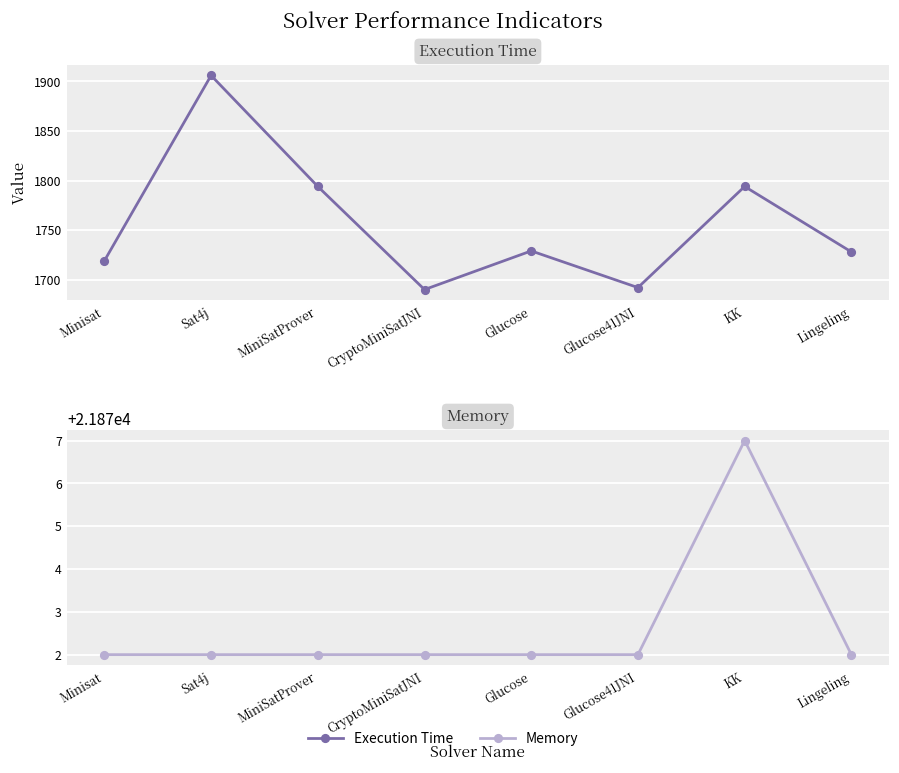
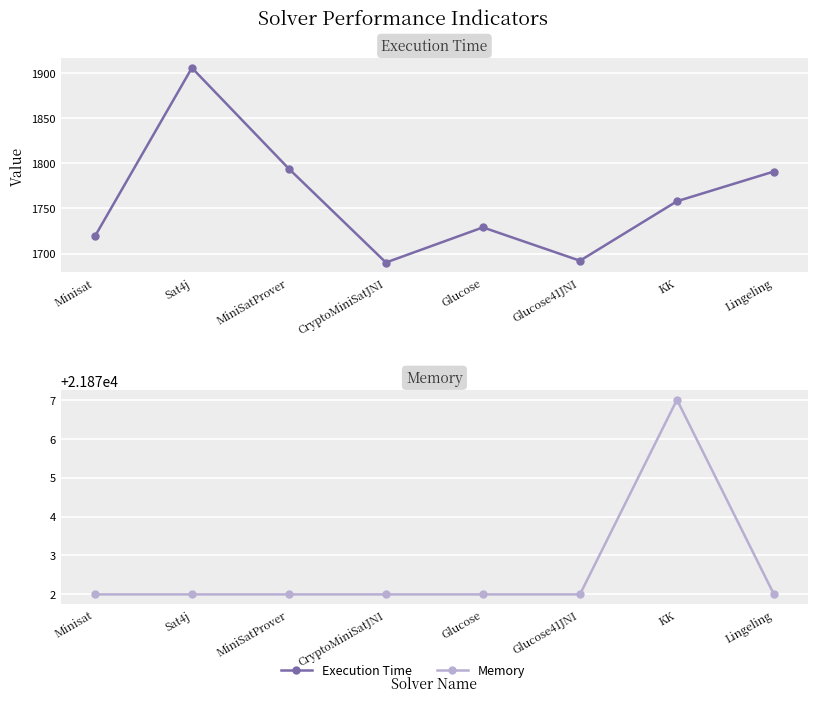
Execution Time, KK: 1790 -> 1760
Execution Time, Lingeling: 1730 -> 1790
